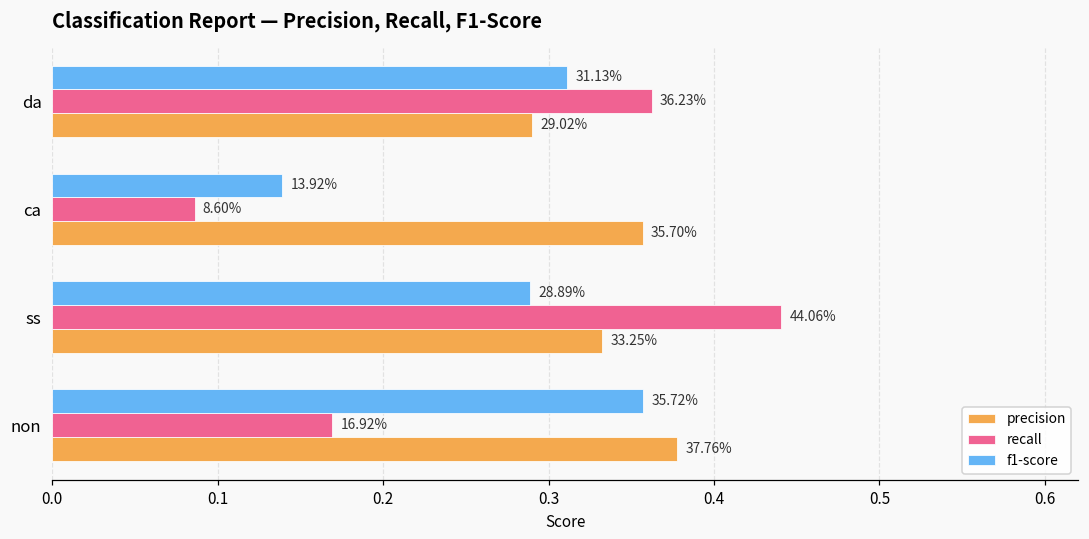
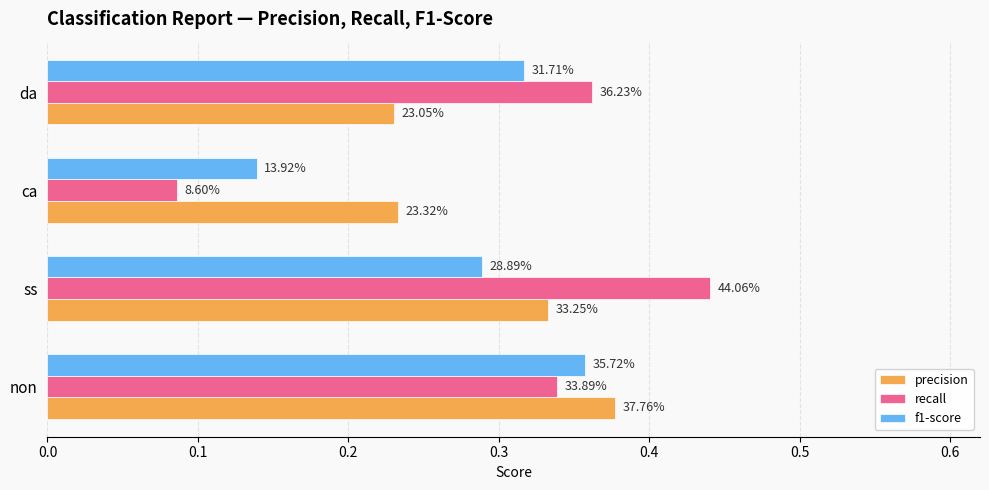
f1-score, da: 31.13% -> 31.71%
precision, da: 29.02% -> 23.05%
precision, ca: 35.70% -> 23.32%
recall, non: 16.92% -> 33.89%
